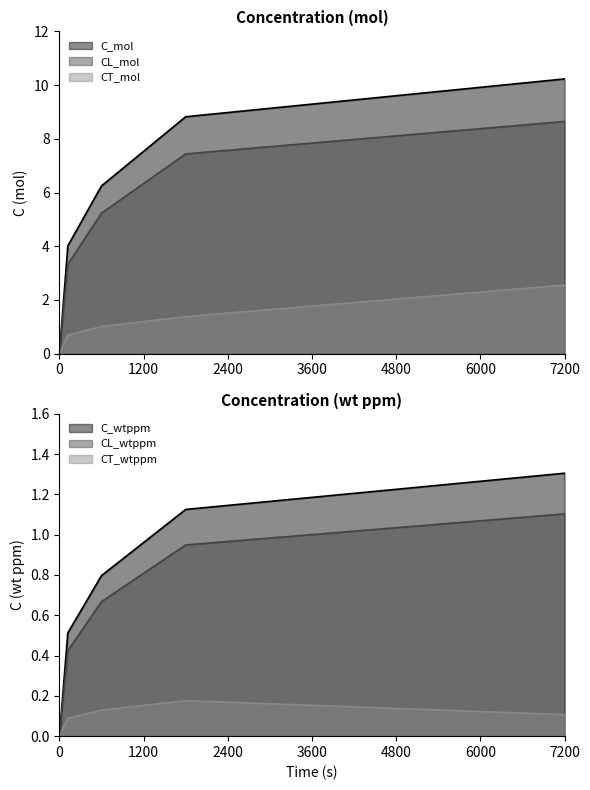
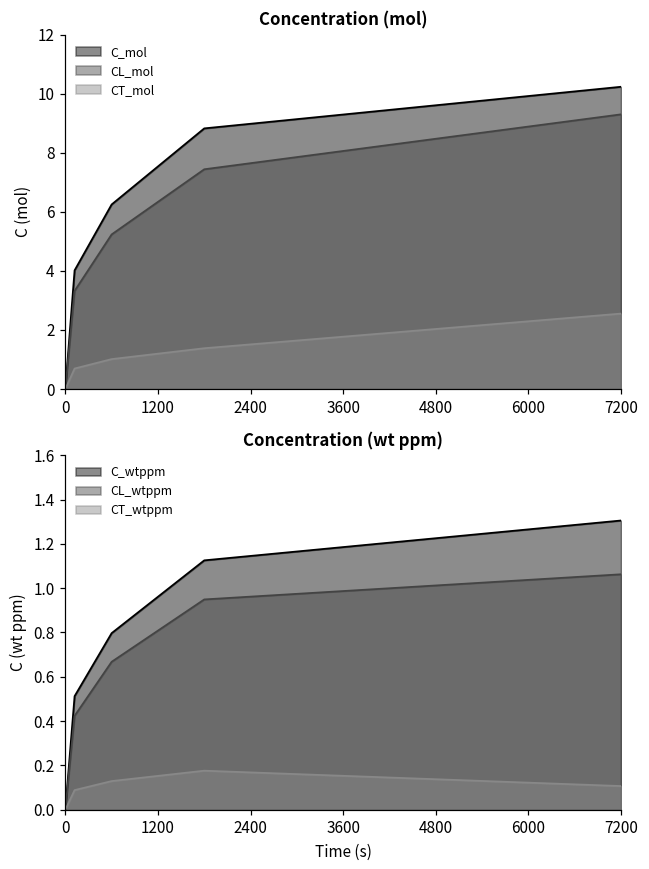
Concentration (mol), CL_mol, 7200: 8.6 -> 9.3
Concentration (wt ppm), CL_wtppm, 7200: 1.10 -> 1.06
